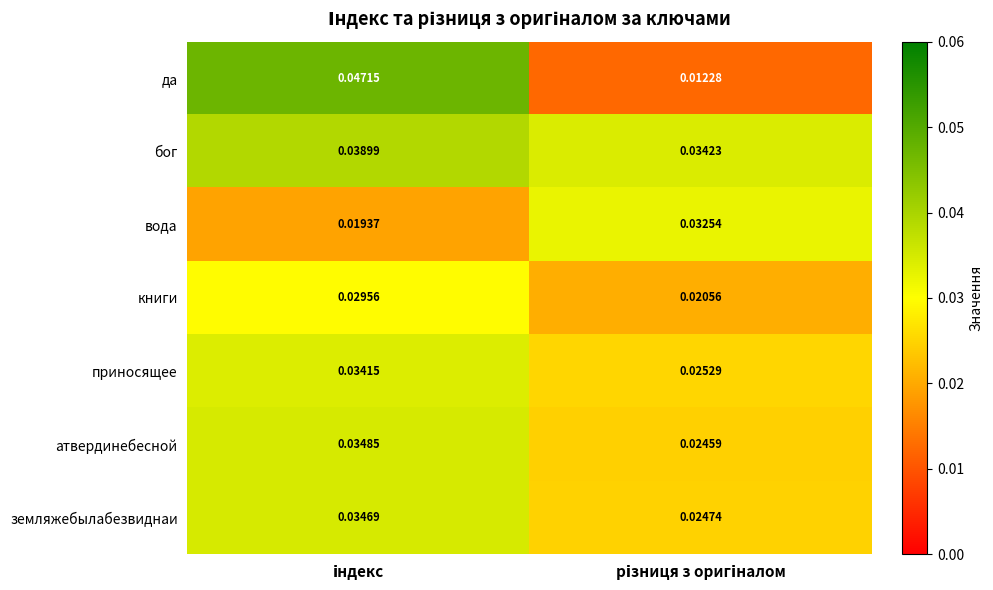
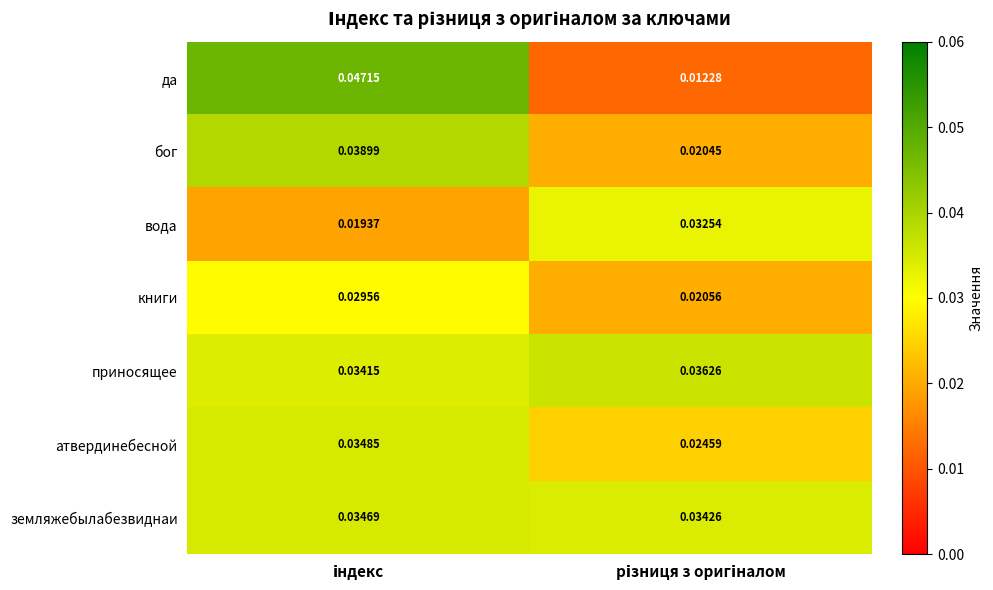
бог, різниця з оригіналом: 0.03423 -> 0.02045
приносящее, різниця з оригіналом: 0.02529 -> 0.03626
земляжебылабезвиднаи, різниця з оригіналом: 0.02474 -> 0.03426
